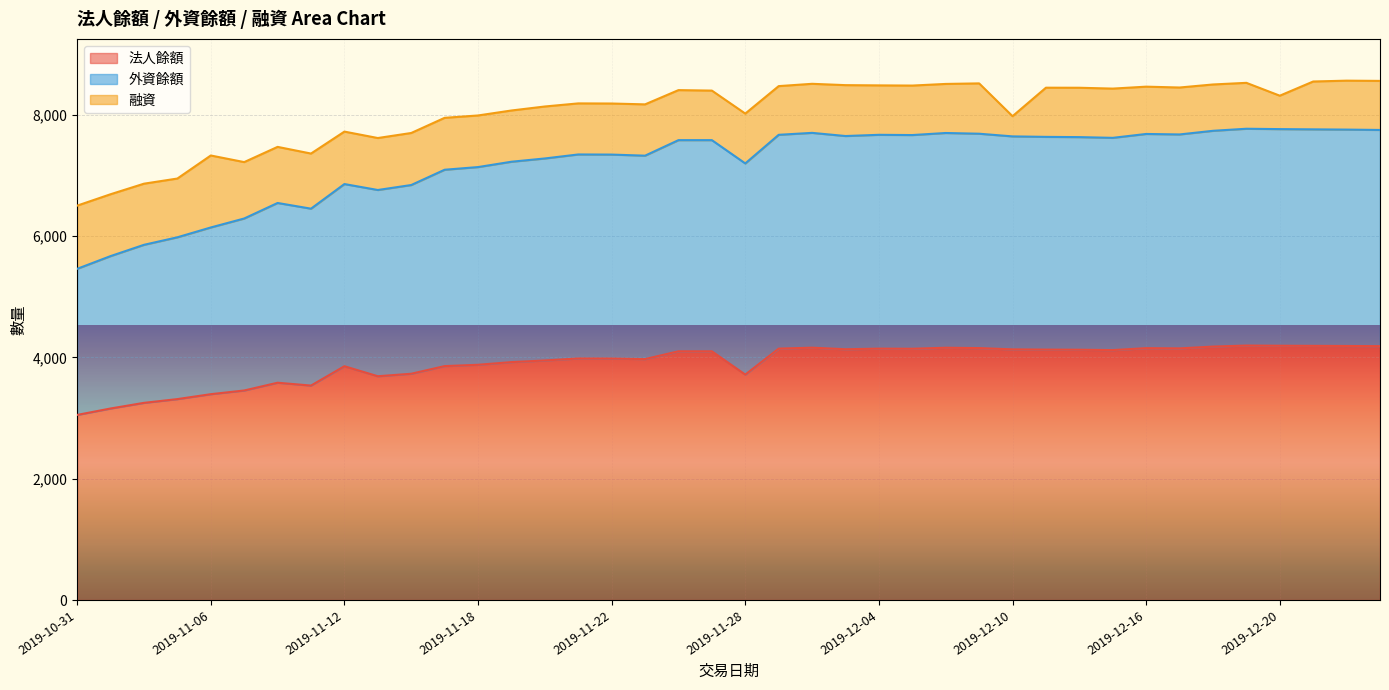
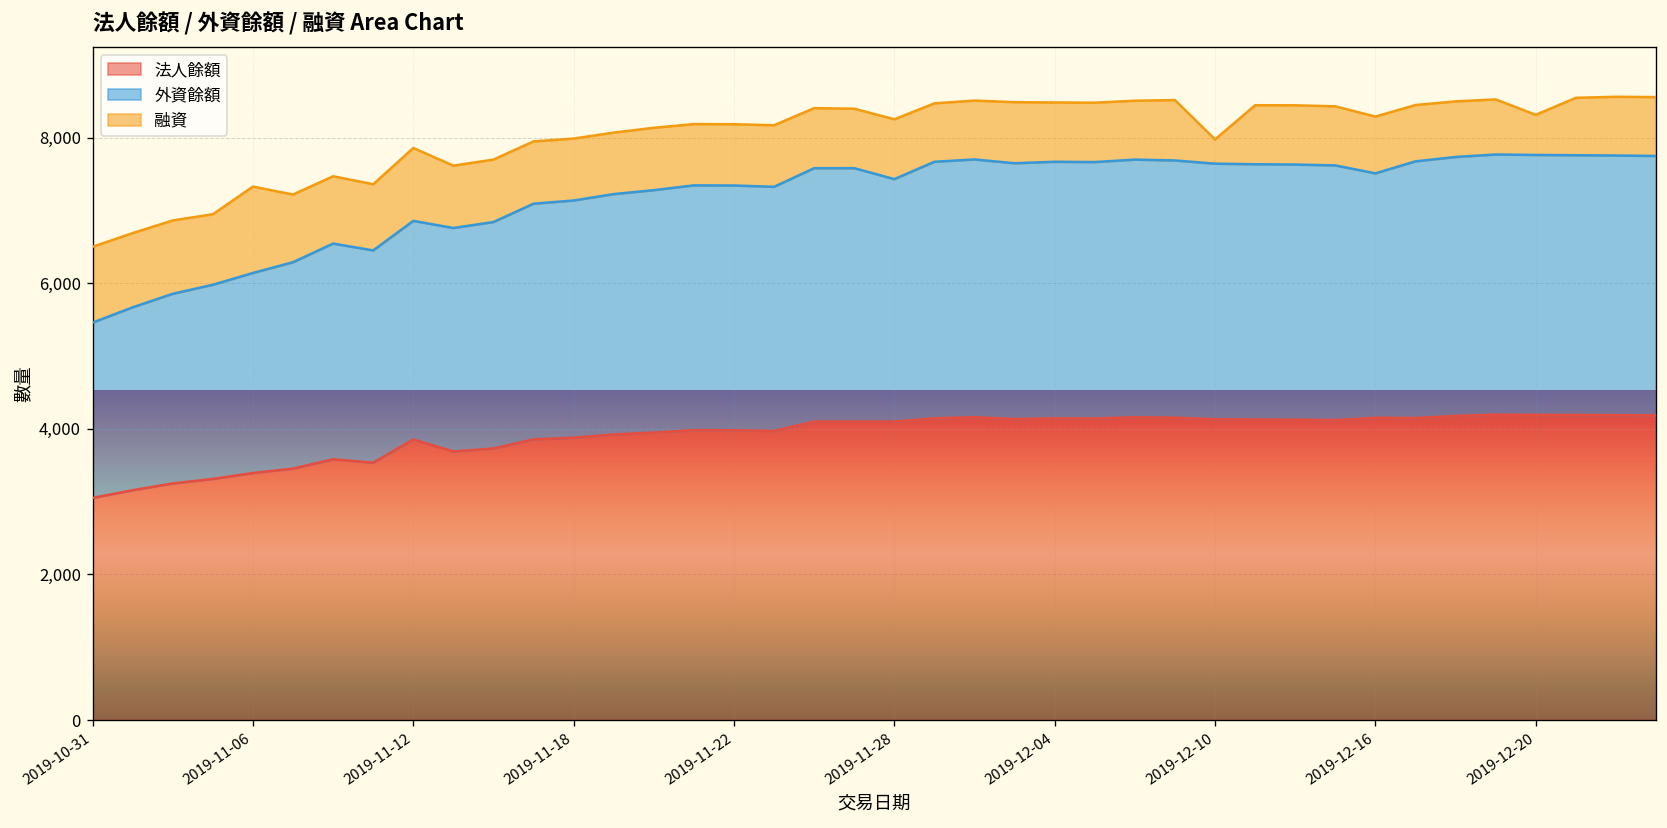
融資, 2019-11-12: 900 -> 1,000
法人餘額, 2019-11-28: 3,700 -> 4,100
外資餘額, 2019-11-28: 3,500 -> 3,300
外資餘額, 2019-12-16: 3,500 -> 3,400
